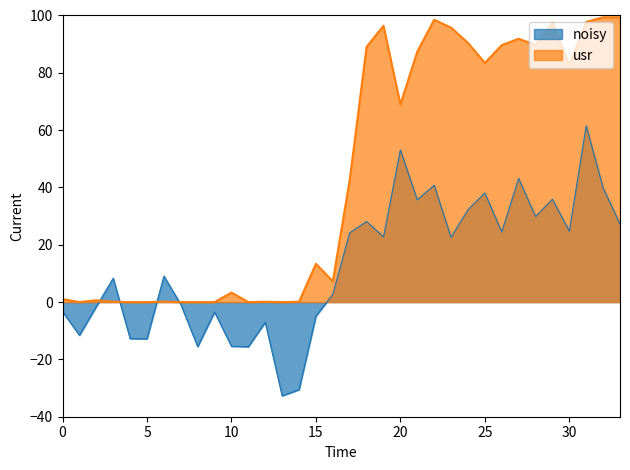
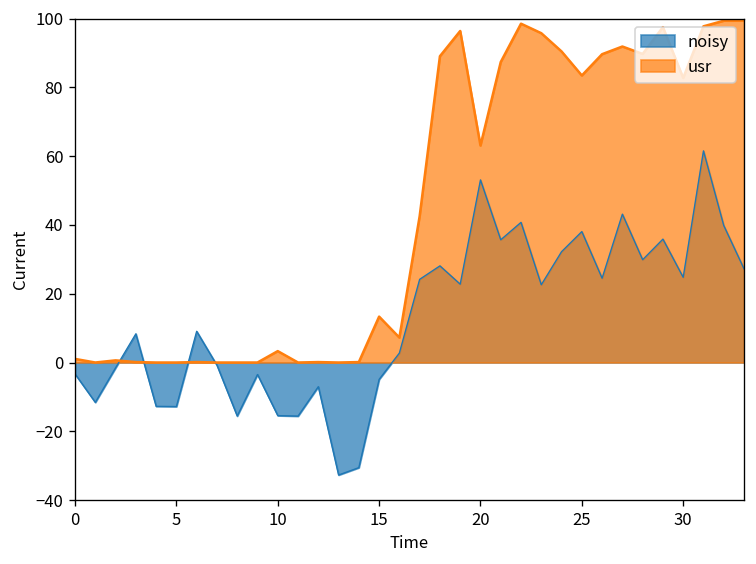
usr, 20: 69 -> 63
